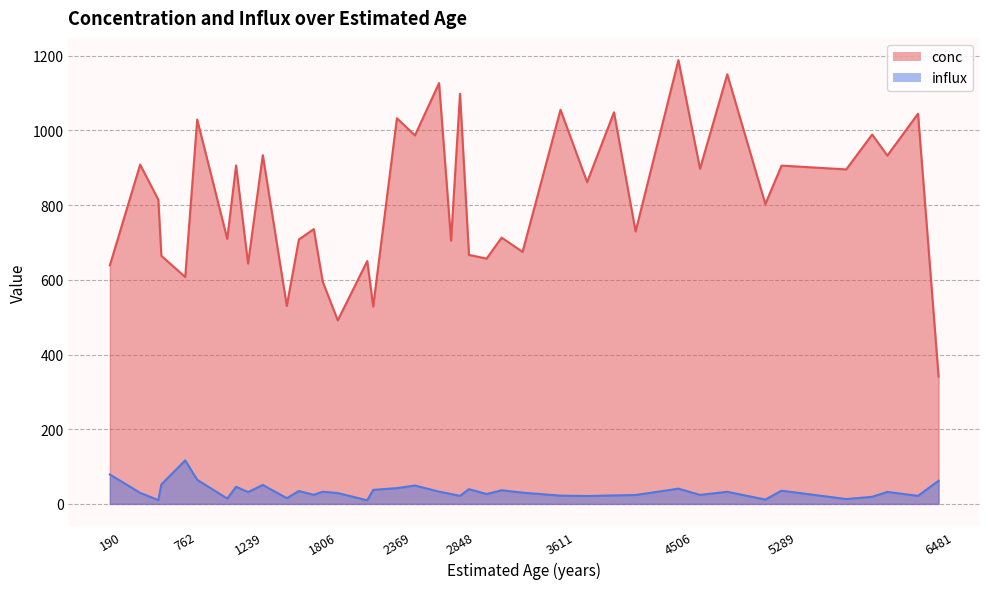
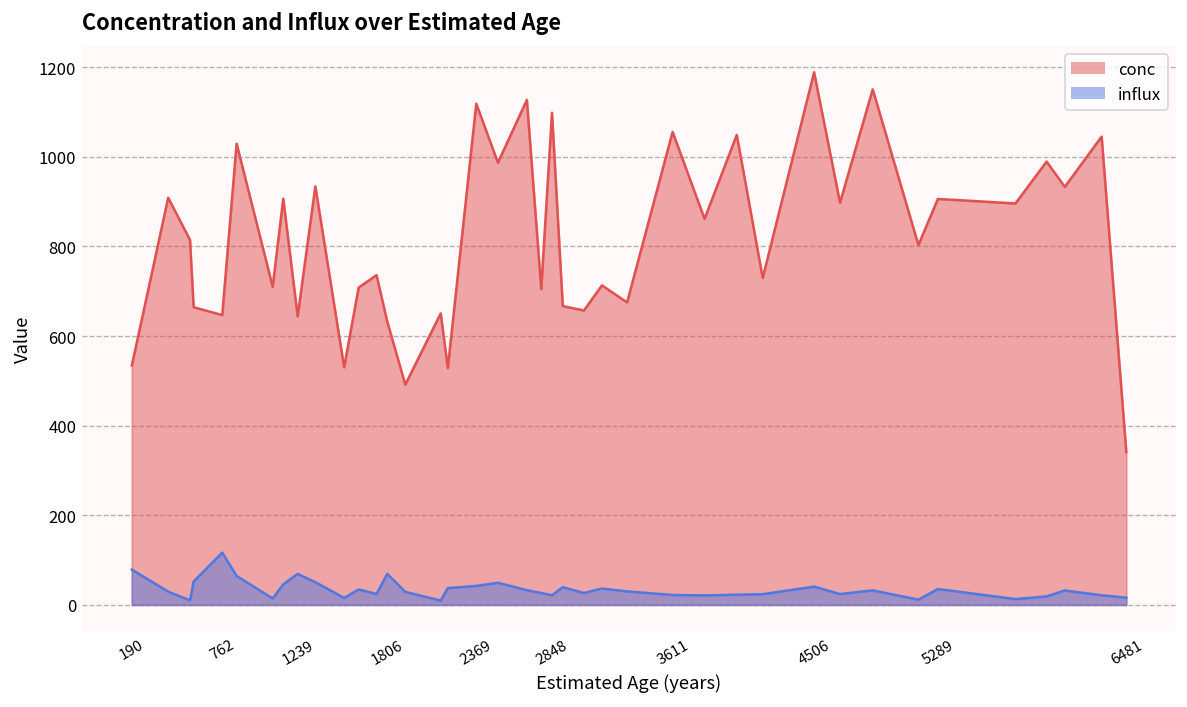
conc, 190: 640 -> 530
conc, 762: 610 -> 650
influx, 1239: 30 -> 70
conc, 1806: 600 -> 630
influx, 1806: 30 -> 70
conc, 2369: 1030 -> 1120
influx, 6481: 60 -> 20
